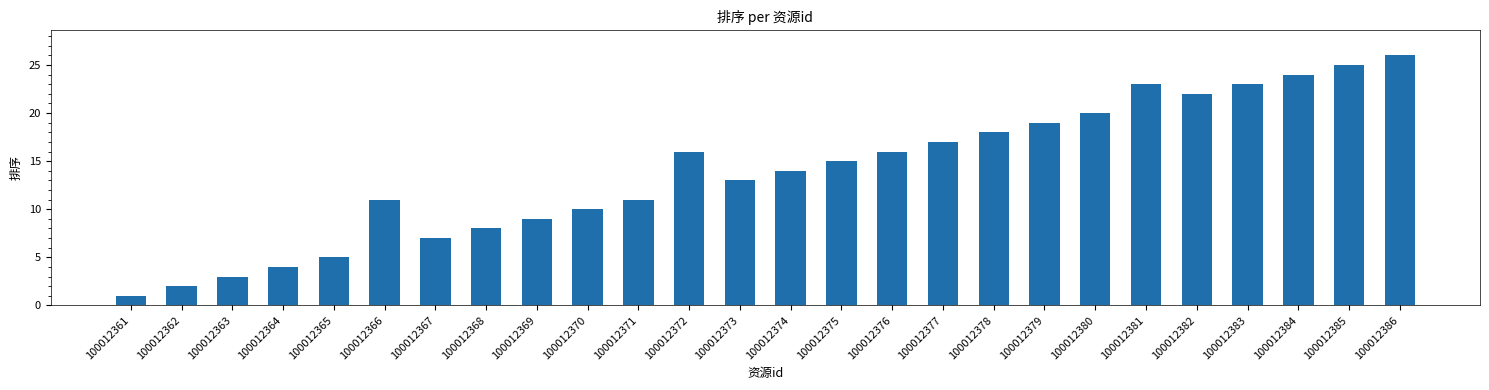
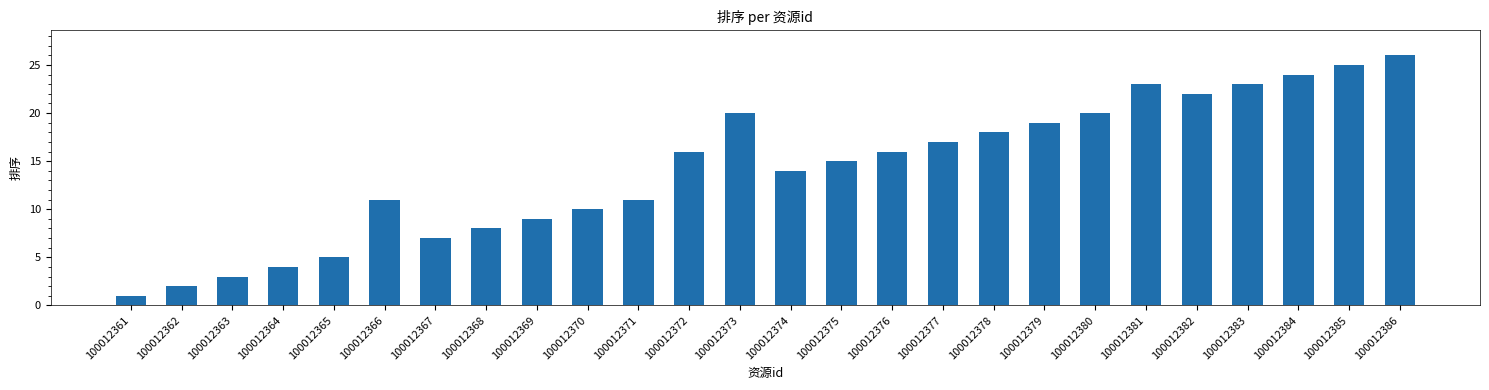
100012373: 13 -> 20
